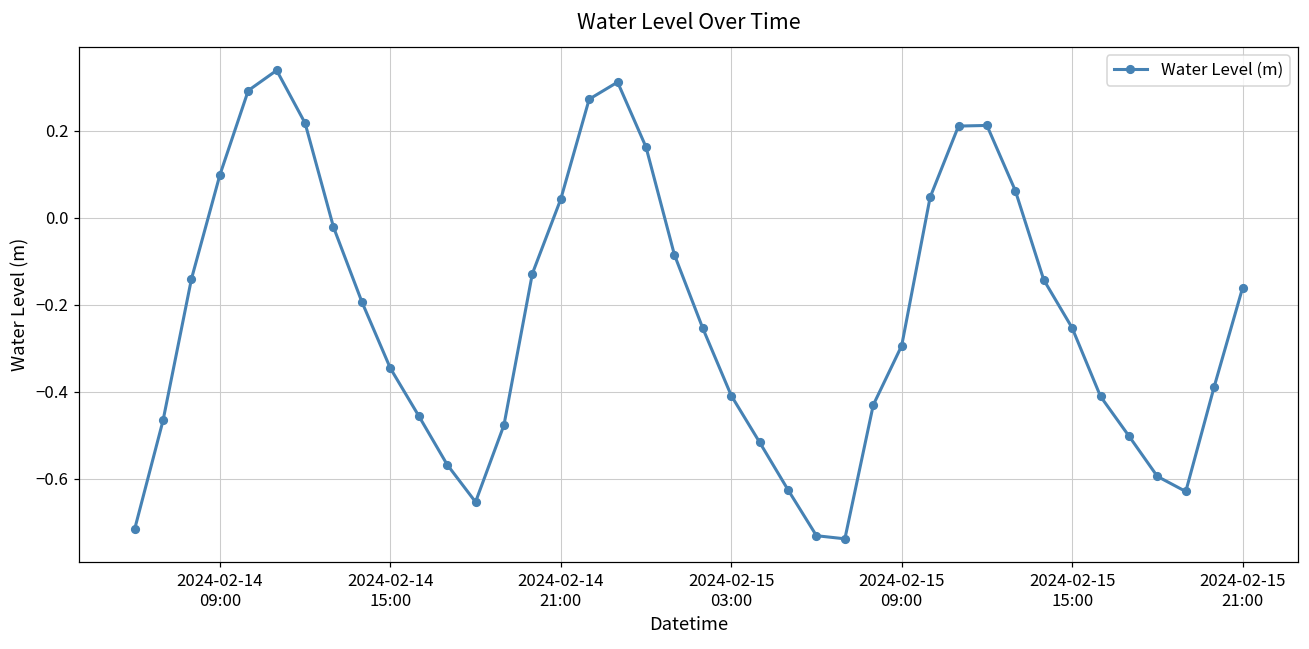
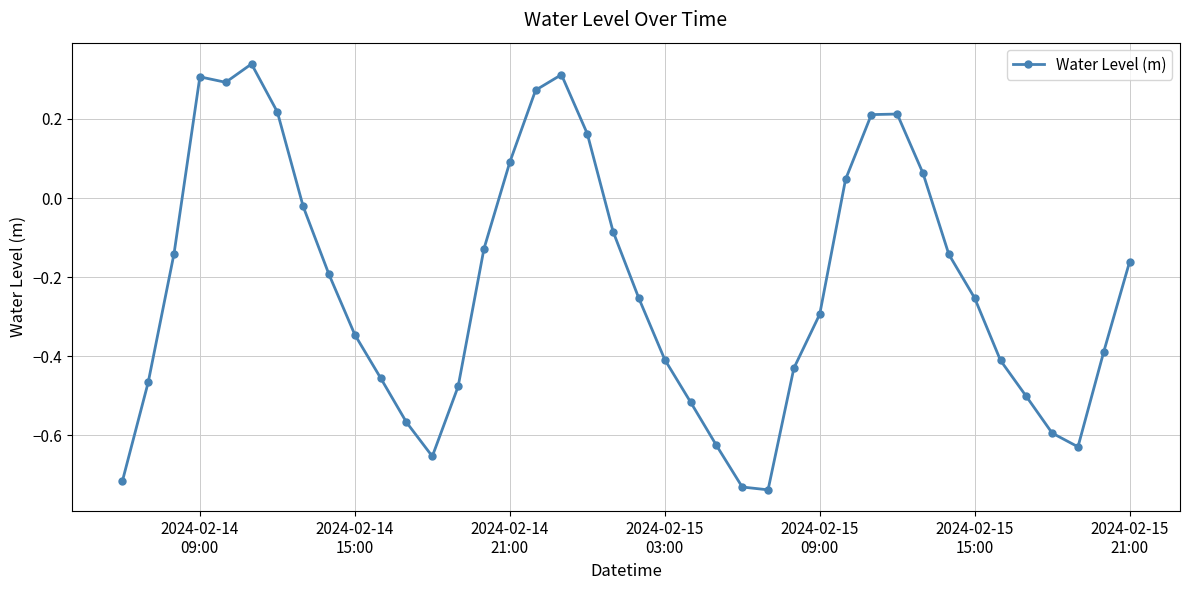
2024-02-14 09:00: 0.10 -> 0.31
2024-02-14 21:00: 0.04 -> 0.09
